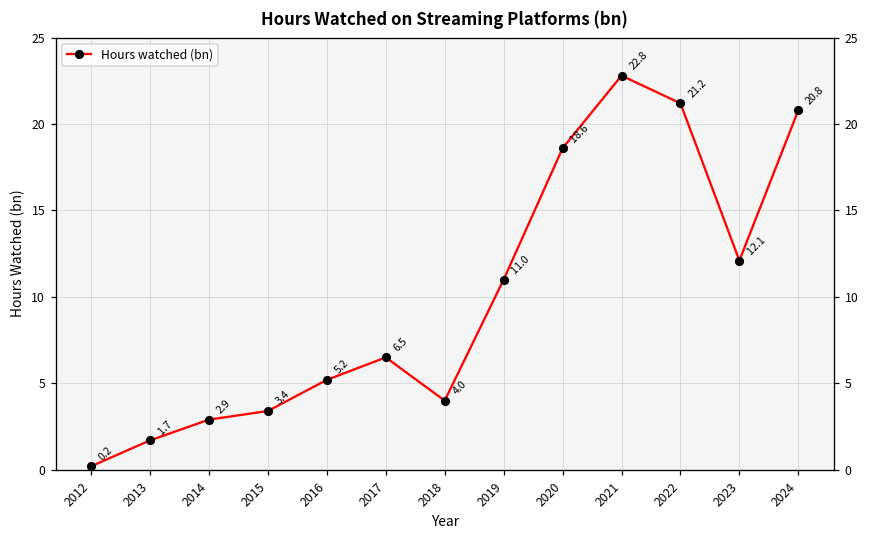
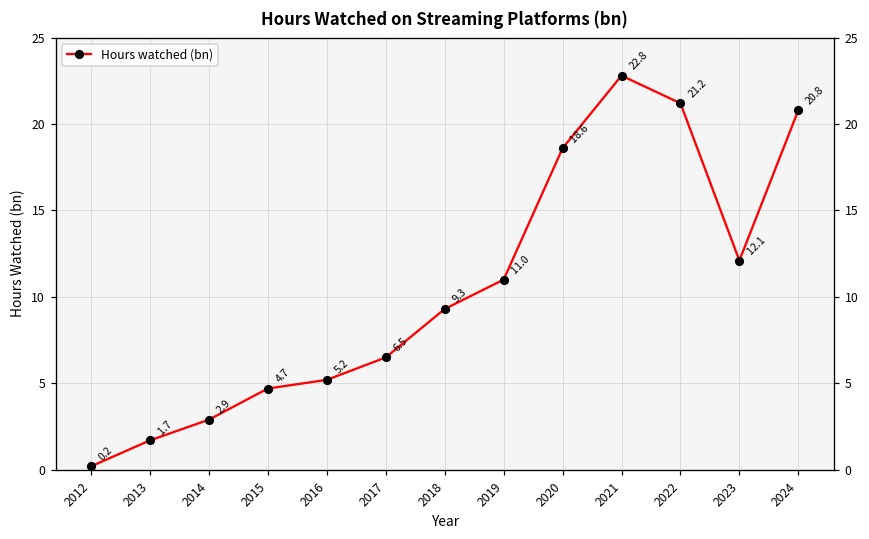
2015: 3.4 -> 4.7
2018: 4.0 -> 9.3
